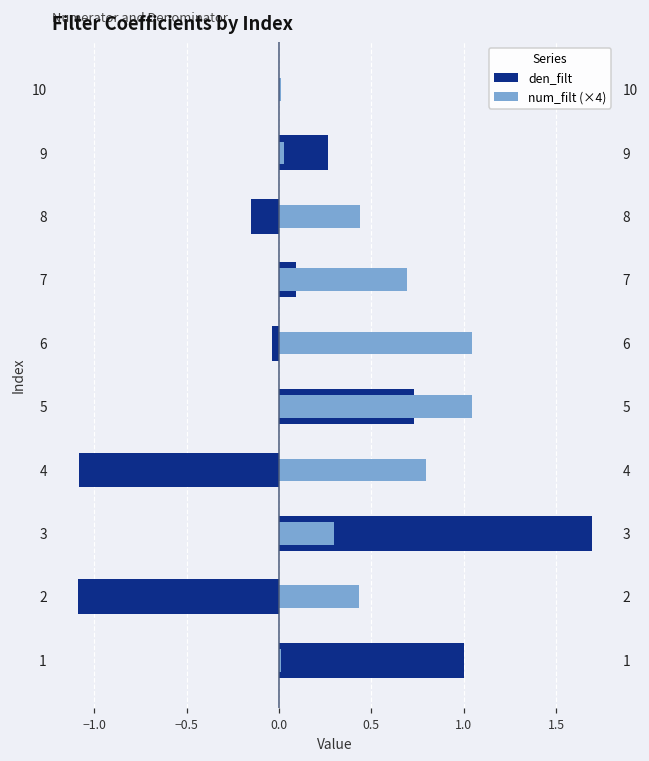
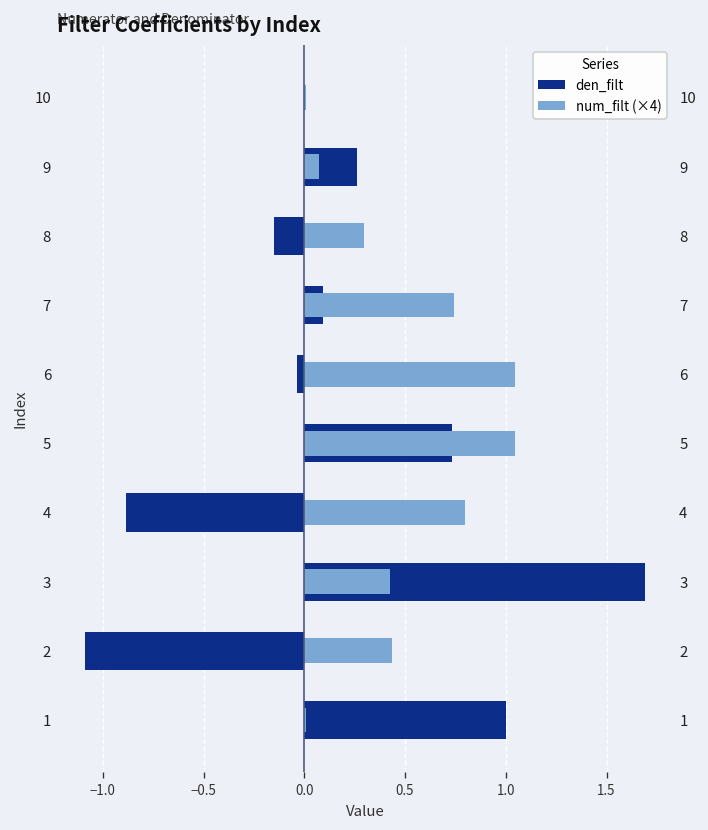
num_filt (×4), 9: 0.03 -> 0.07
num_filt (×4), 8: 0.44 -> 0.30
num_filt (×4), 7: 0.70 -> 0.74
den_filt, 4: -1.08 -> -0.89
num_filt (×4), 3: 0.30 -> 0.43
